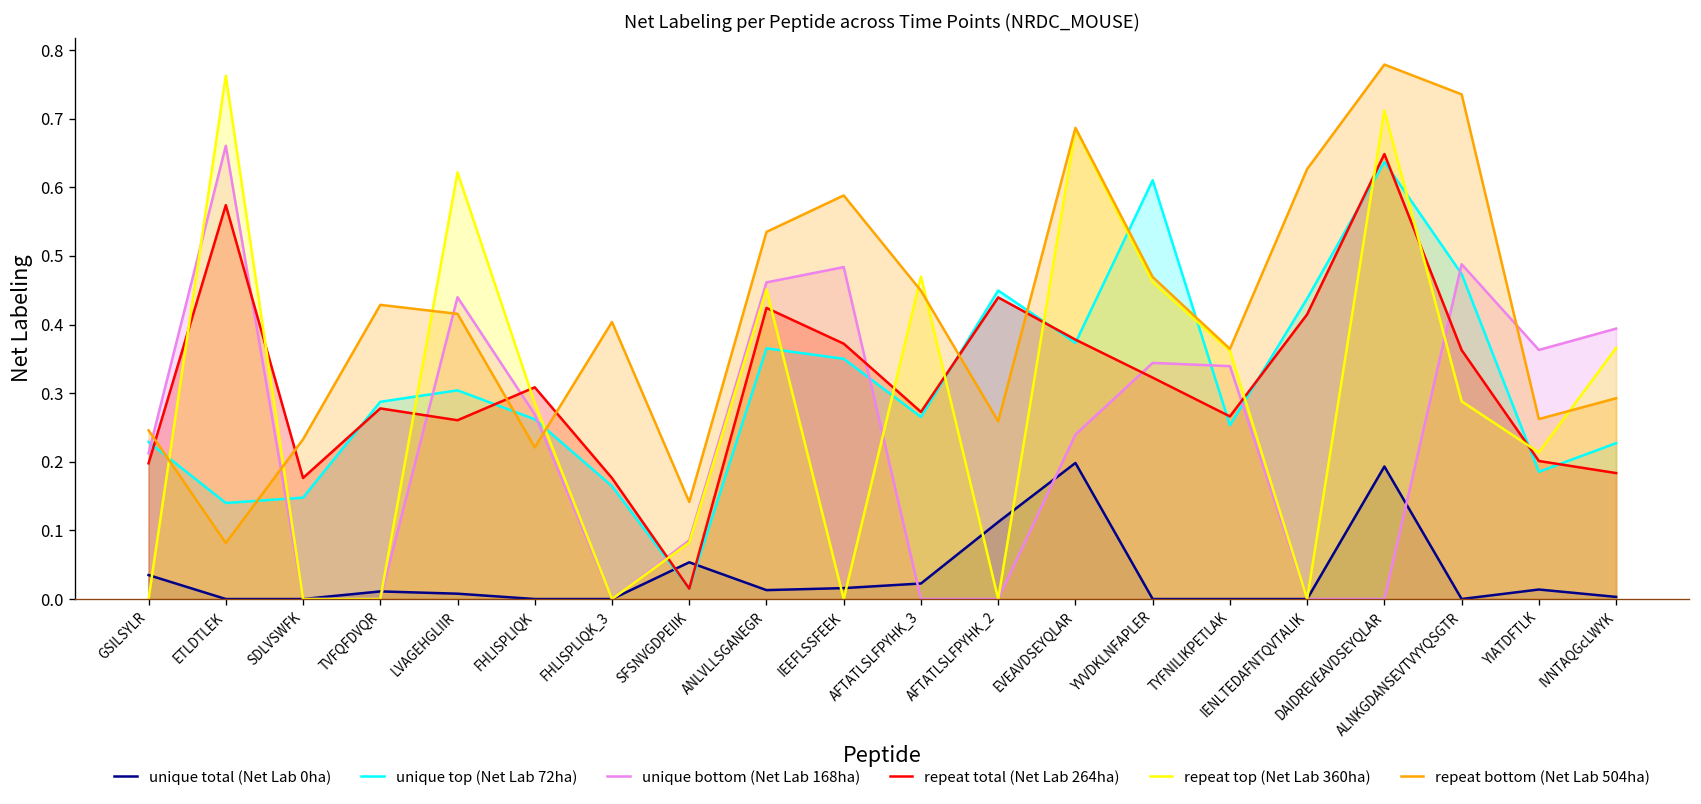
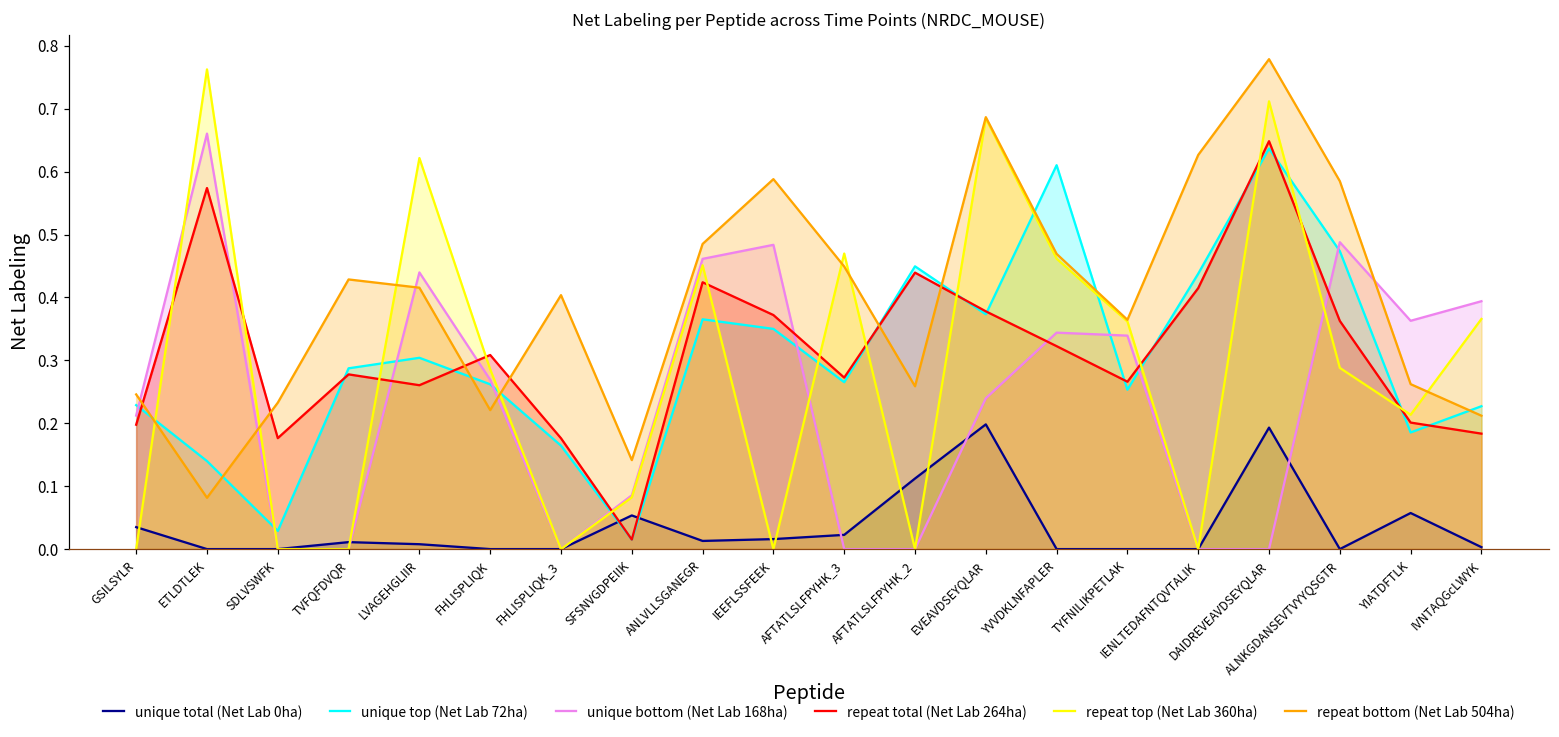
unique top (Net Lab 72ha), SDLVSWFK: 0.15 -> 0.03
repeat bottom (Net Lab 504ha), ANLVLLSGANEGR: 0.53 -> 0.49
repeat bottom (Net Lab 504ha), ALNKGDANSEVTVYYQSGTR: 0.74 -> 0.58
unique total (Net Lab 0ha), YIATDFTLK: 0.01 -> 0.06
repeat bottom (Net Lab 504ha), IVNTAQGcLWYK: 0.29 -> 0.21
